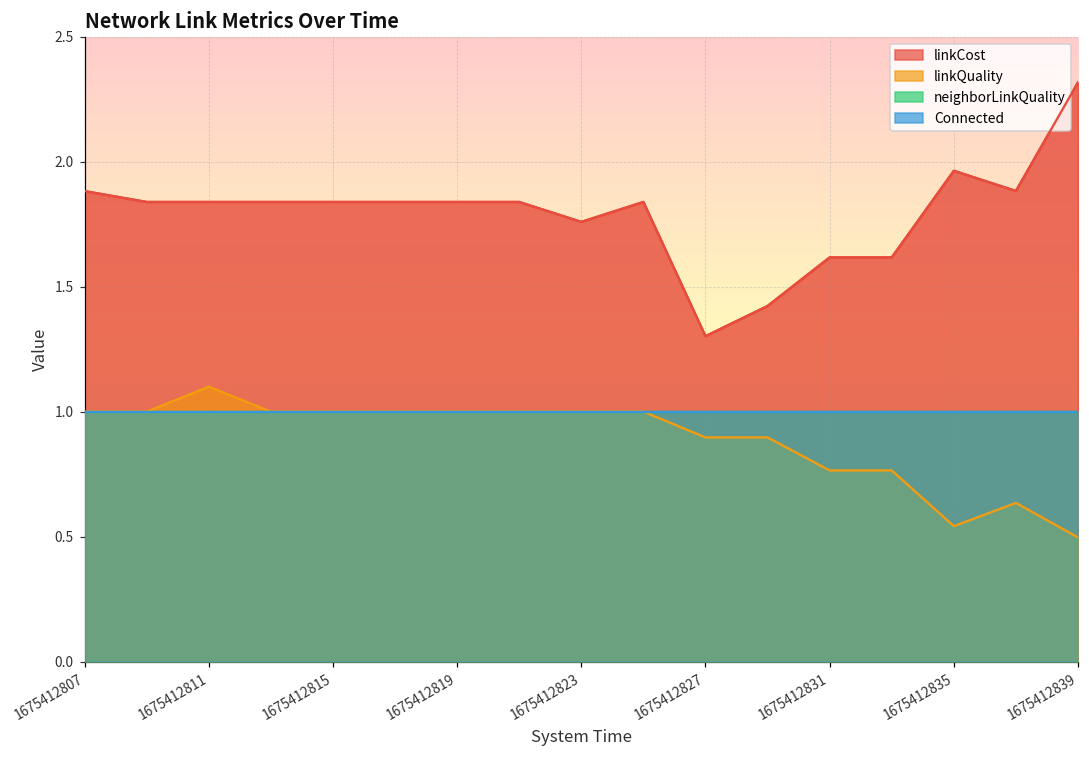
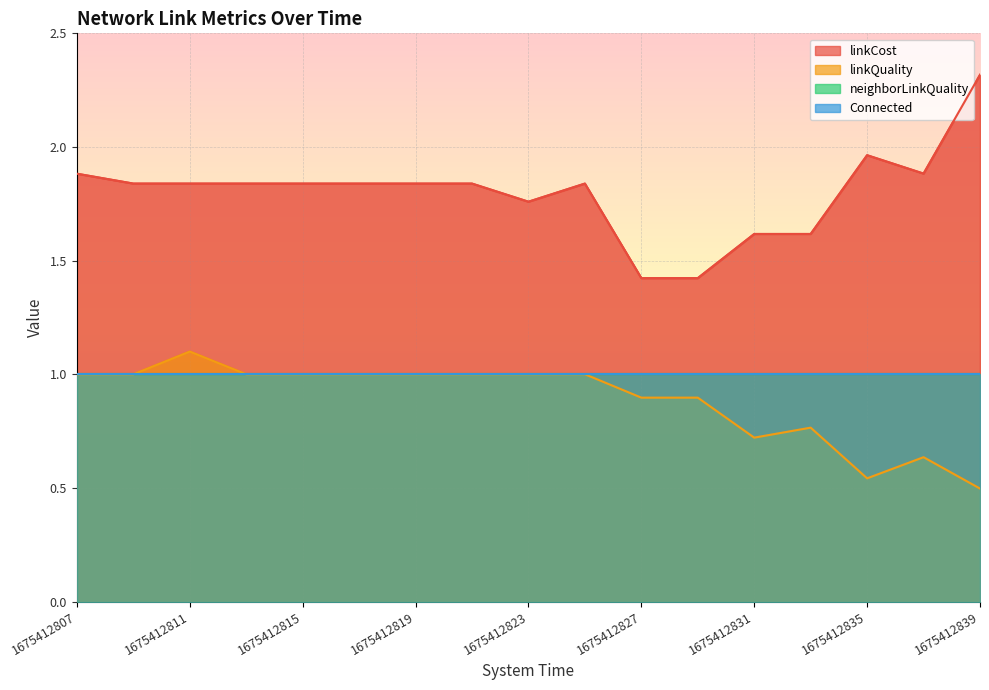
linkCost, 1675412827: 1.30 -> 1.42
linkQuality, 1675412831: 0.77 -> 0.72
